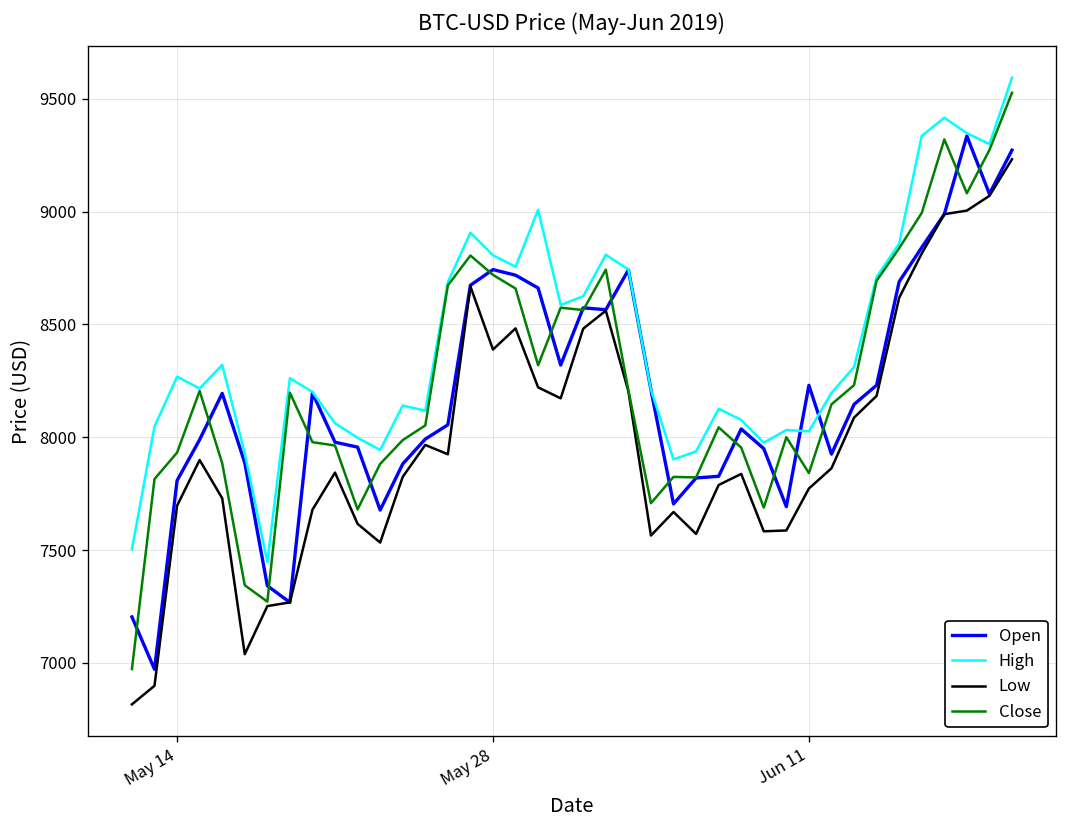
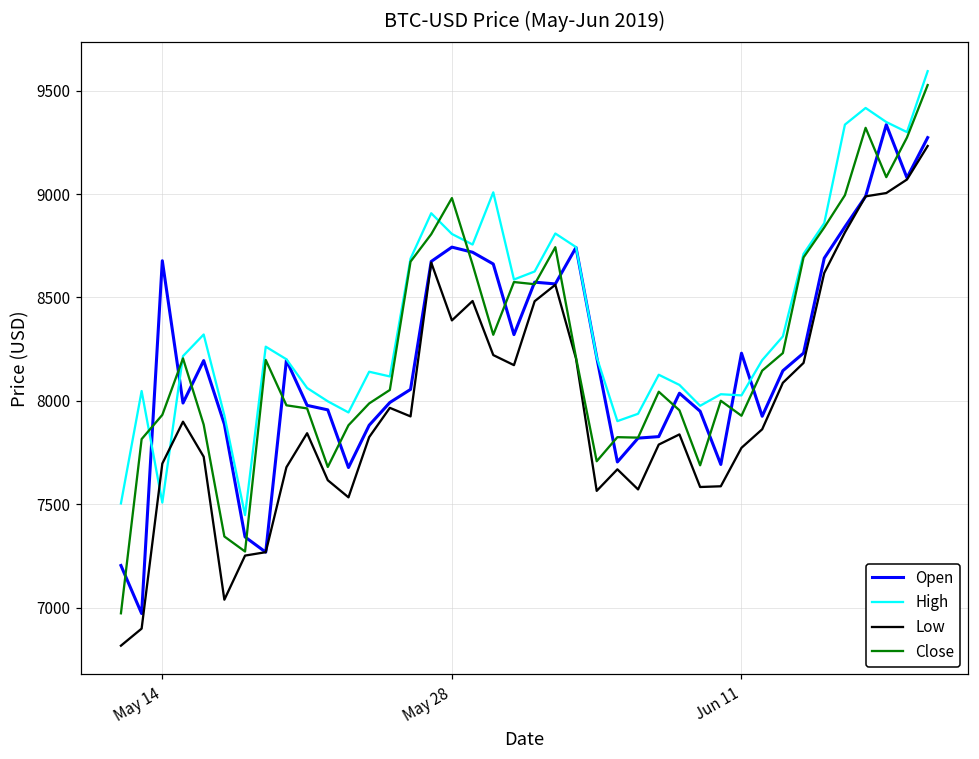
Open, May 14: 7810 -> 8680
High, May 14: 8270 -> 7510
Close, May 28: 8720 -> 8980
Close, Jun 11: 7840 -> 7930
